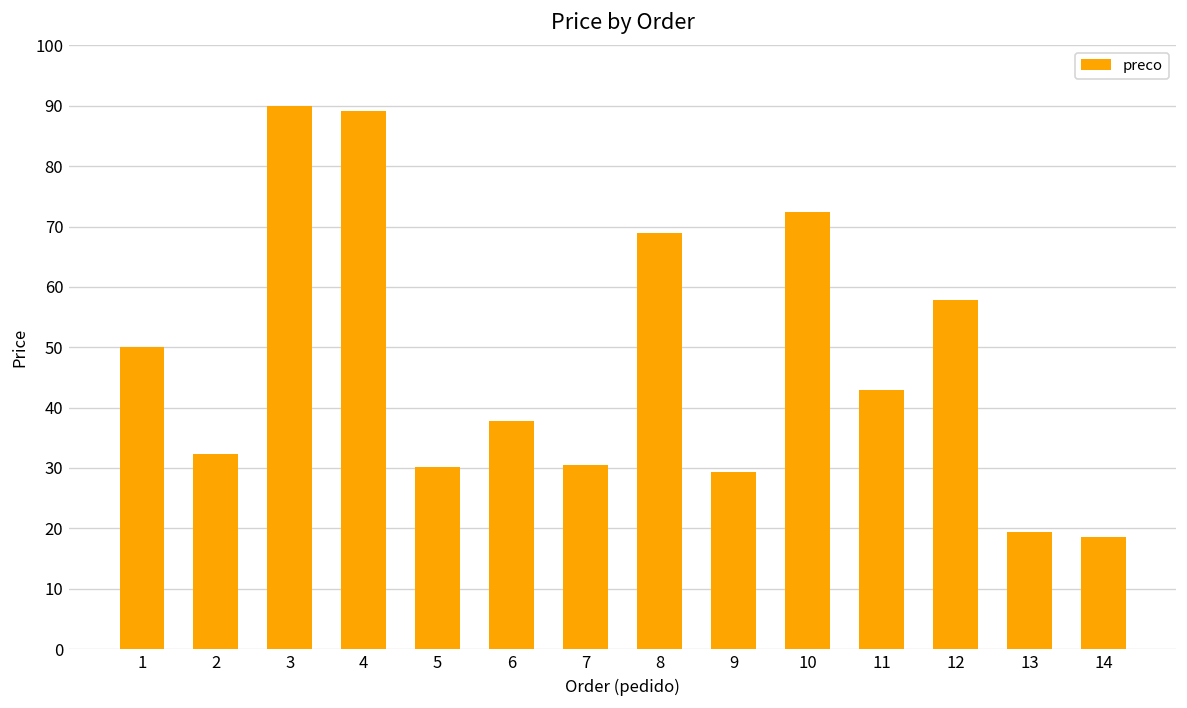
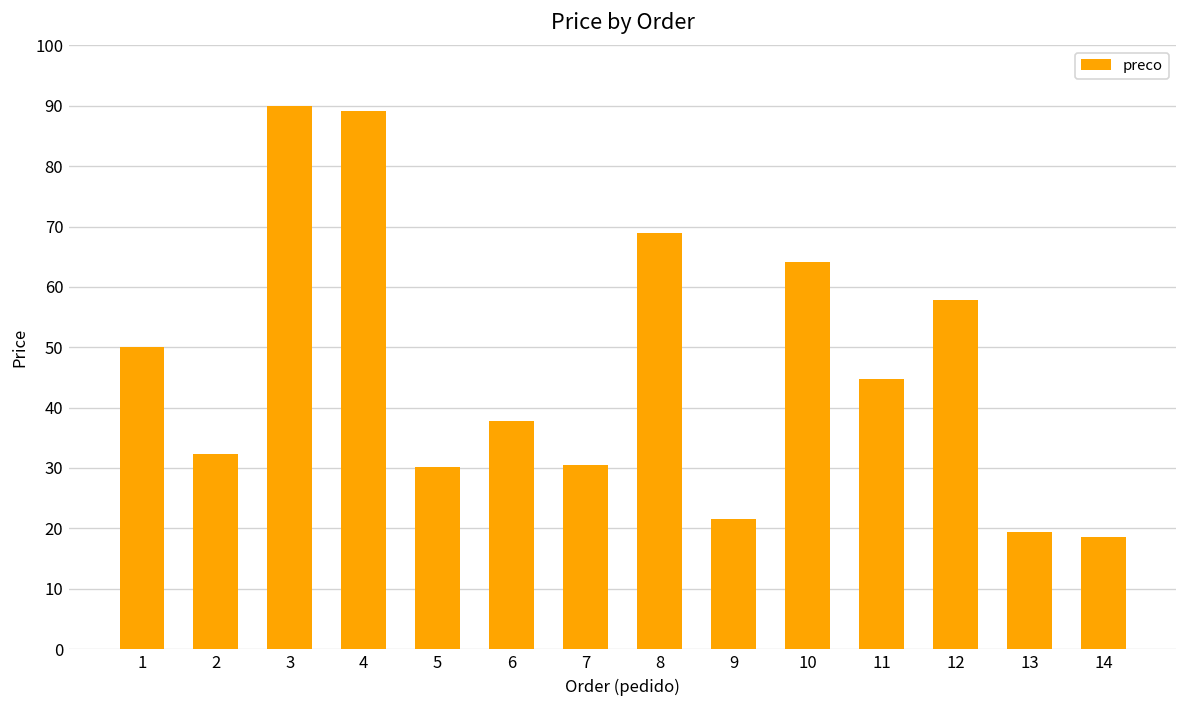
9: 29 -> 21
10: 72 -> 64
11: 43 -> 45
